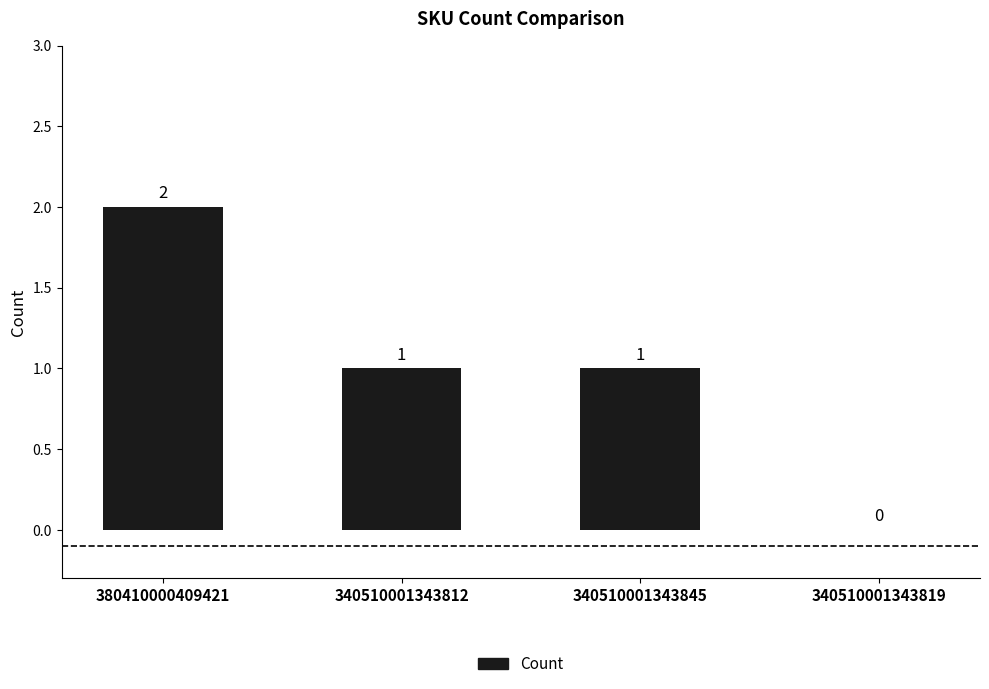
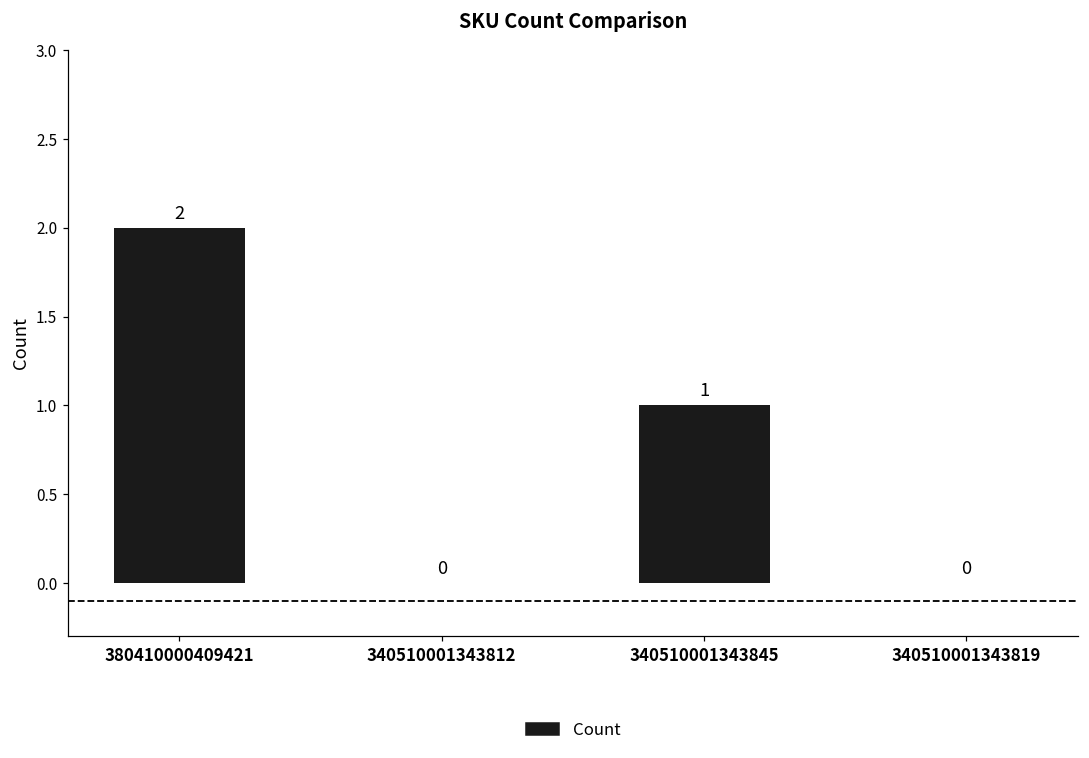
340510001343812: 1 -> 0
